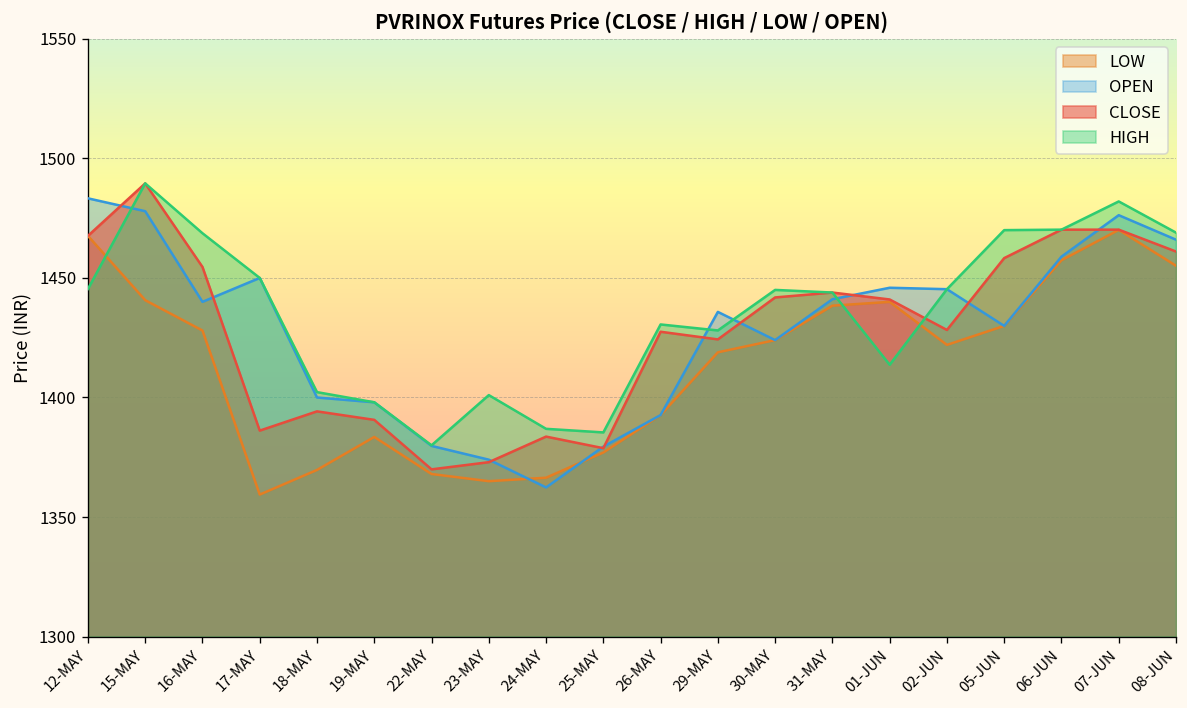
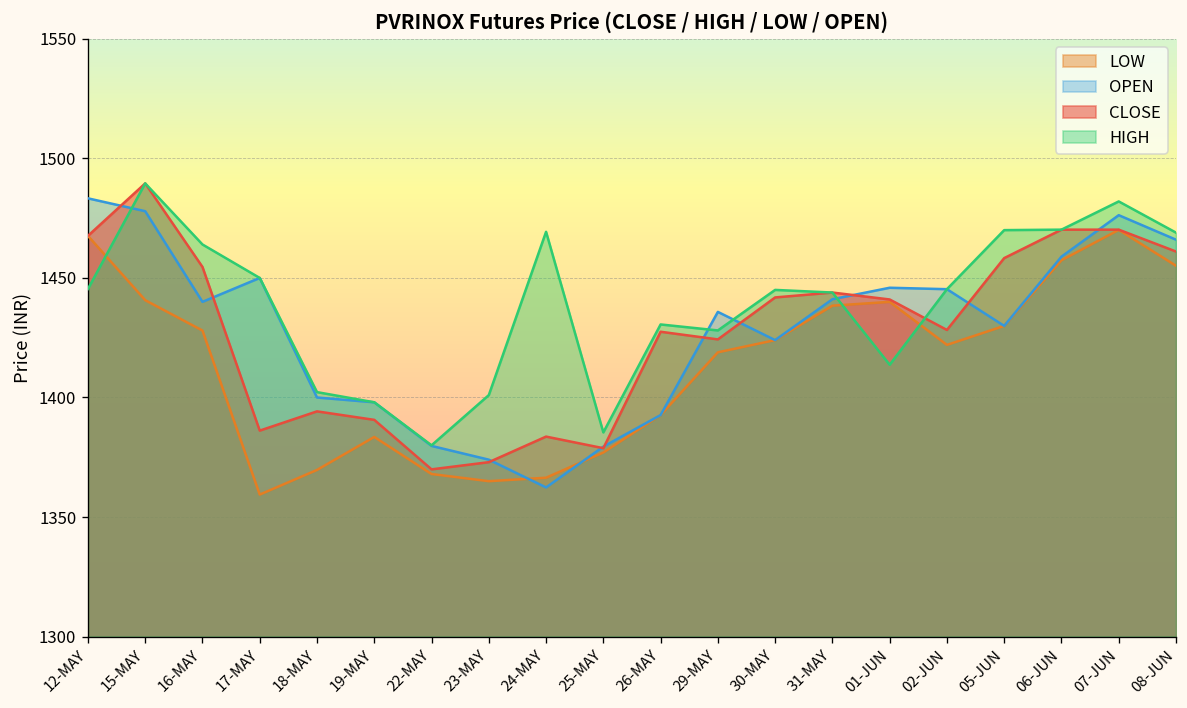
HIGH, 16-MAY: 1469 -> 1464
HIGH, 24-MAY: 1387 -> 1469
